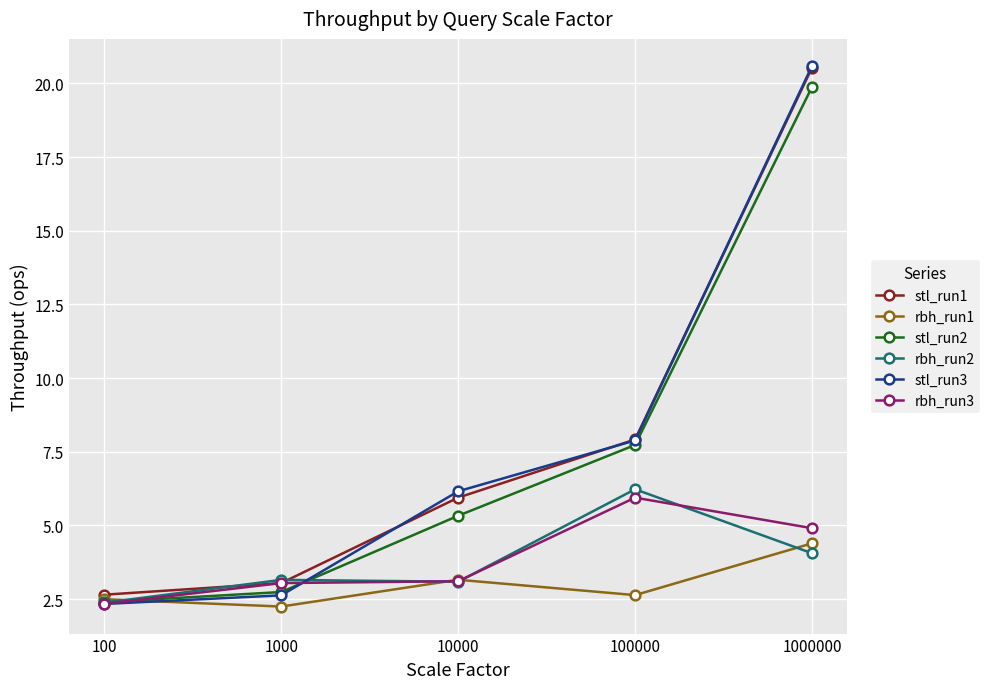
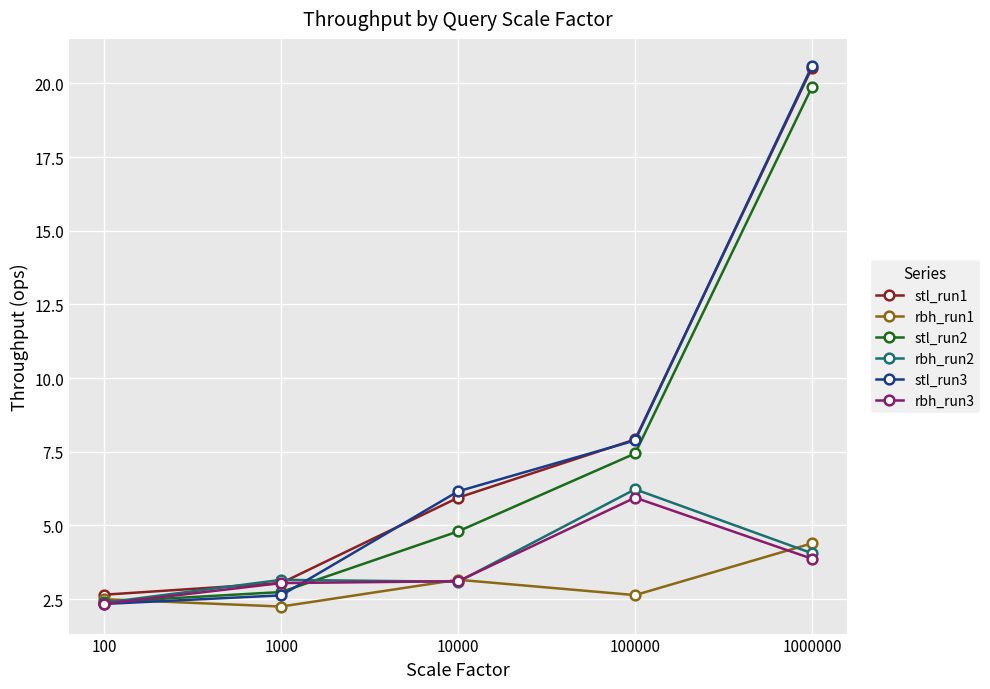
stl_run2, 10000: 5.3 -> 4.8
stl_run2, 100000: 7.7 -> 7.4
rbh_run3, 1000000: 4.9 -> 3.9
